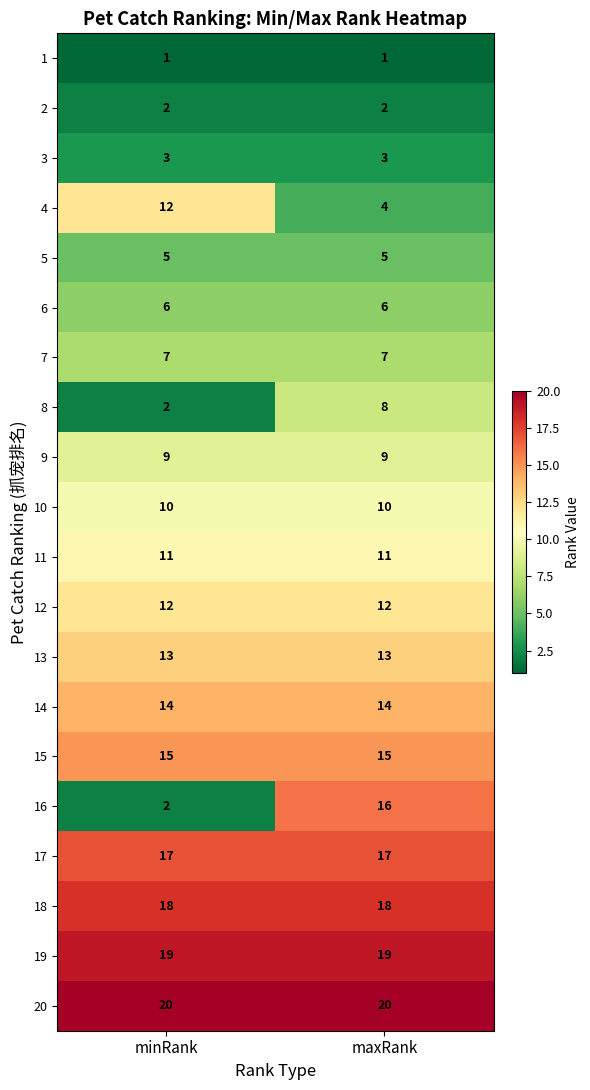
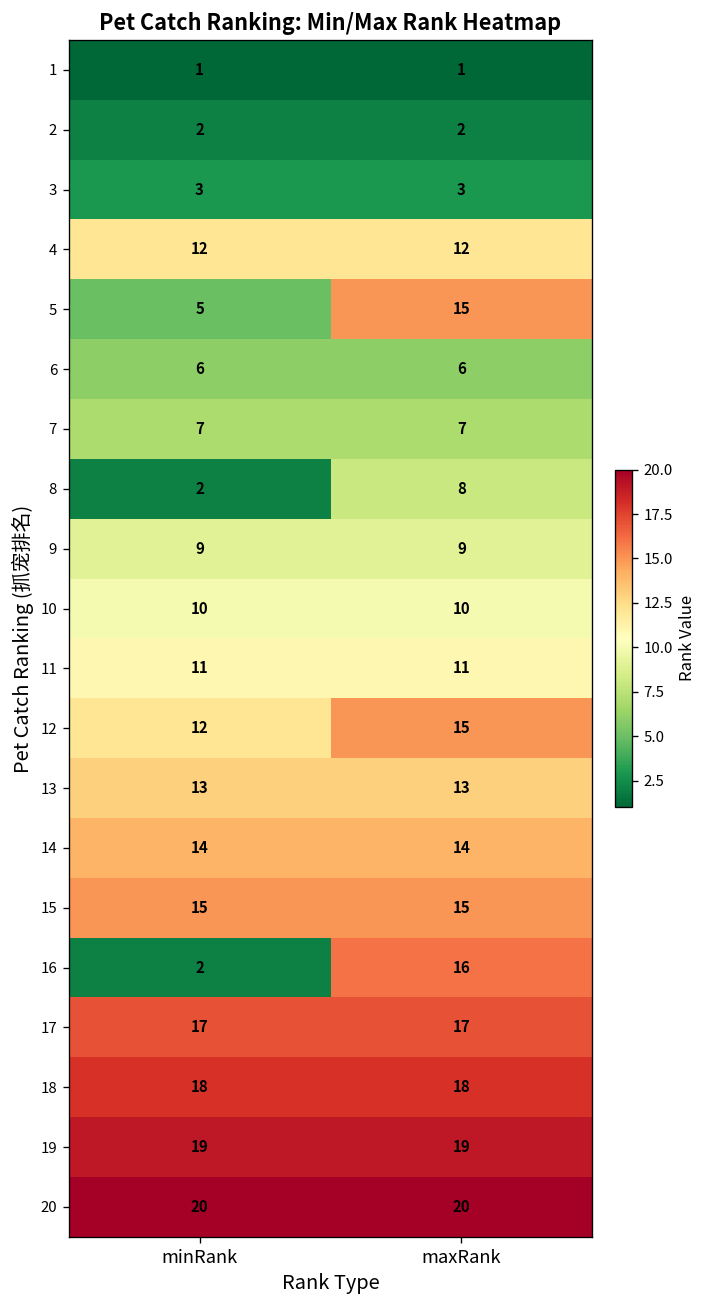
4, maxRank: 4 -> 12
5, maxRank: 5 -> 15
12, maxRank: 12 -> 15
